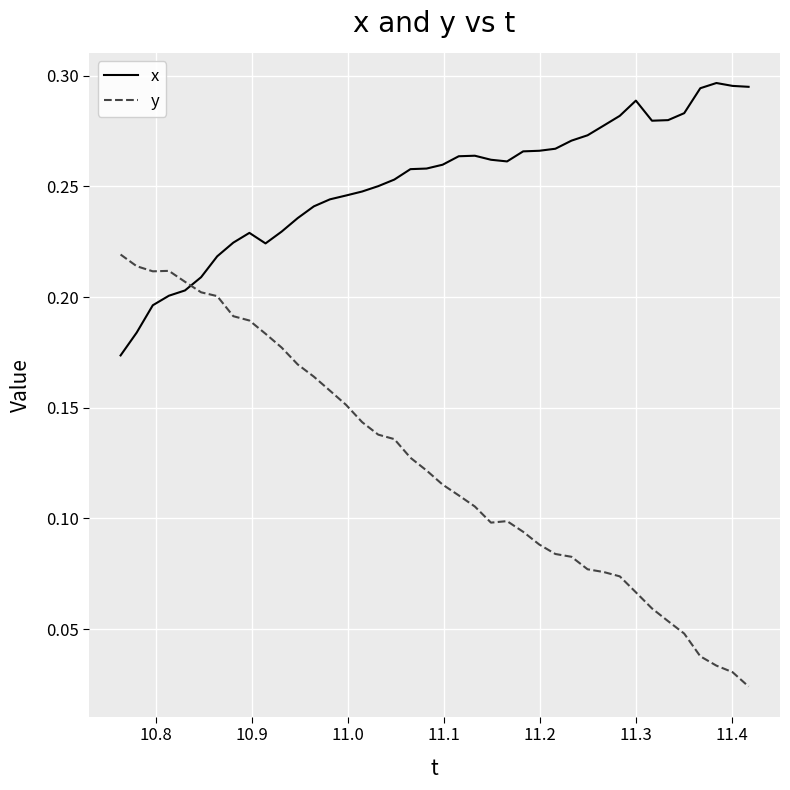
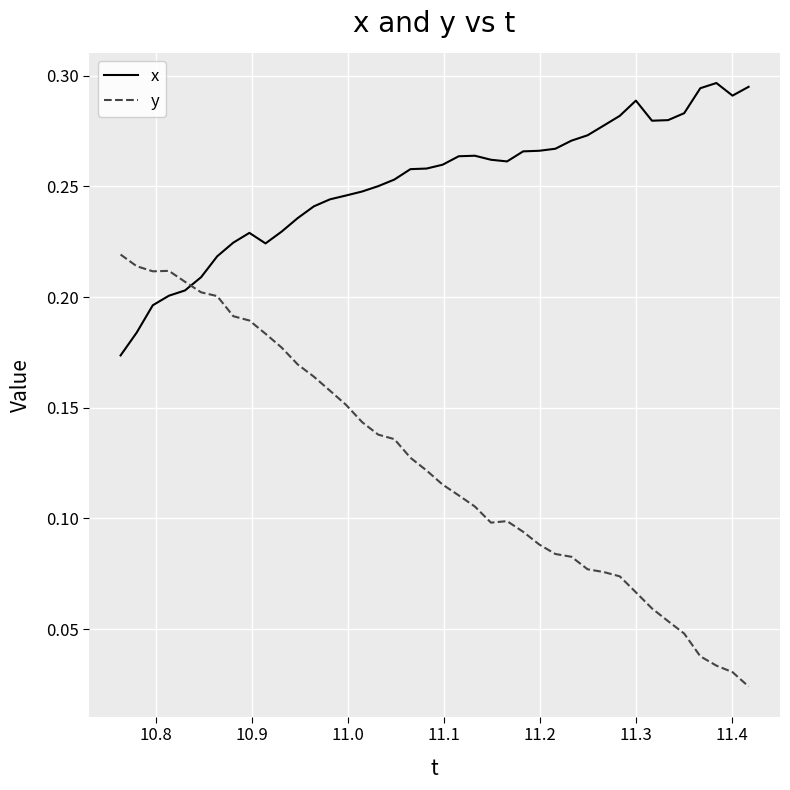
x, 11.4: 0.295 -> 0.291
